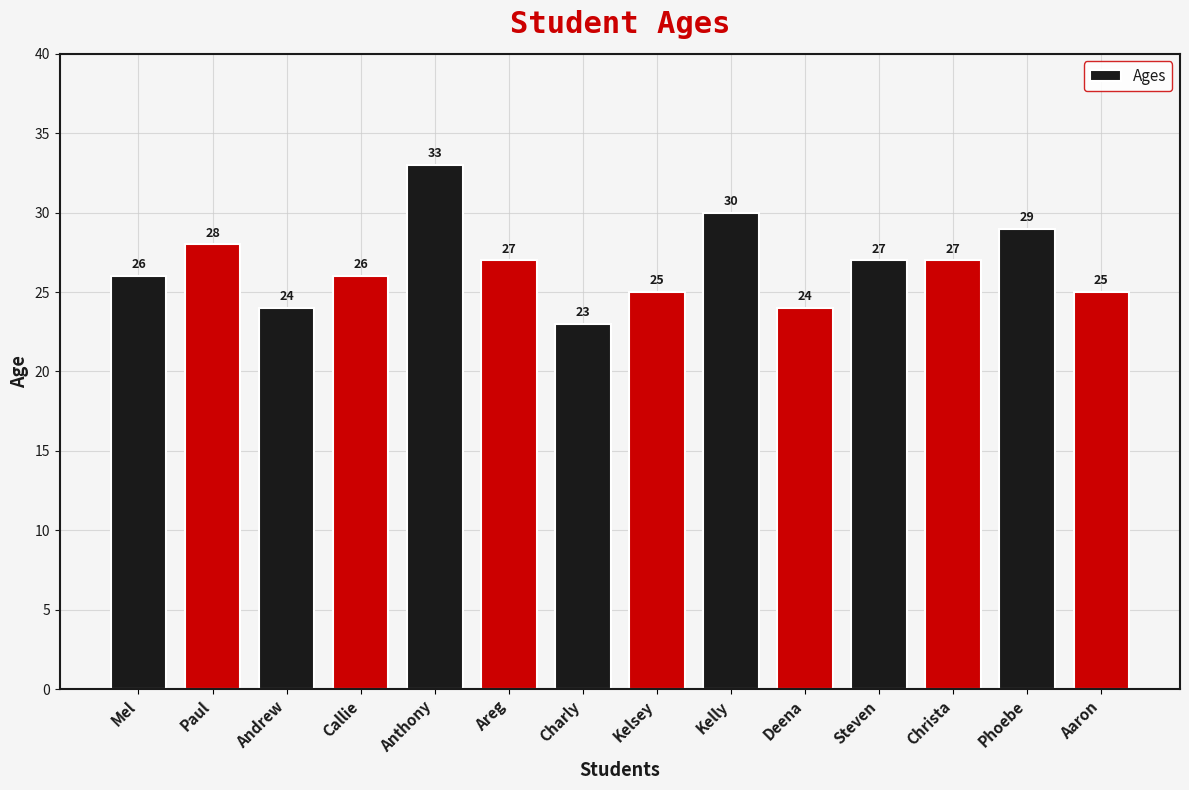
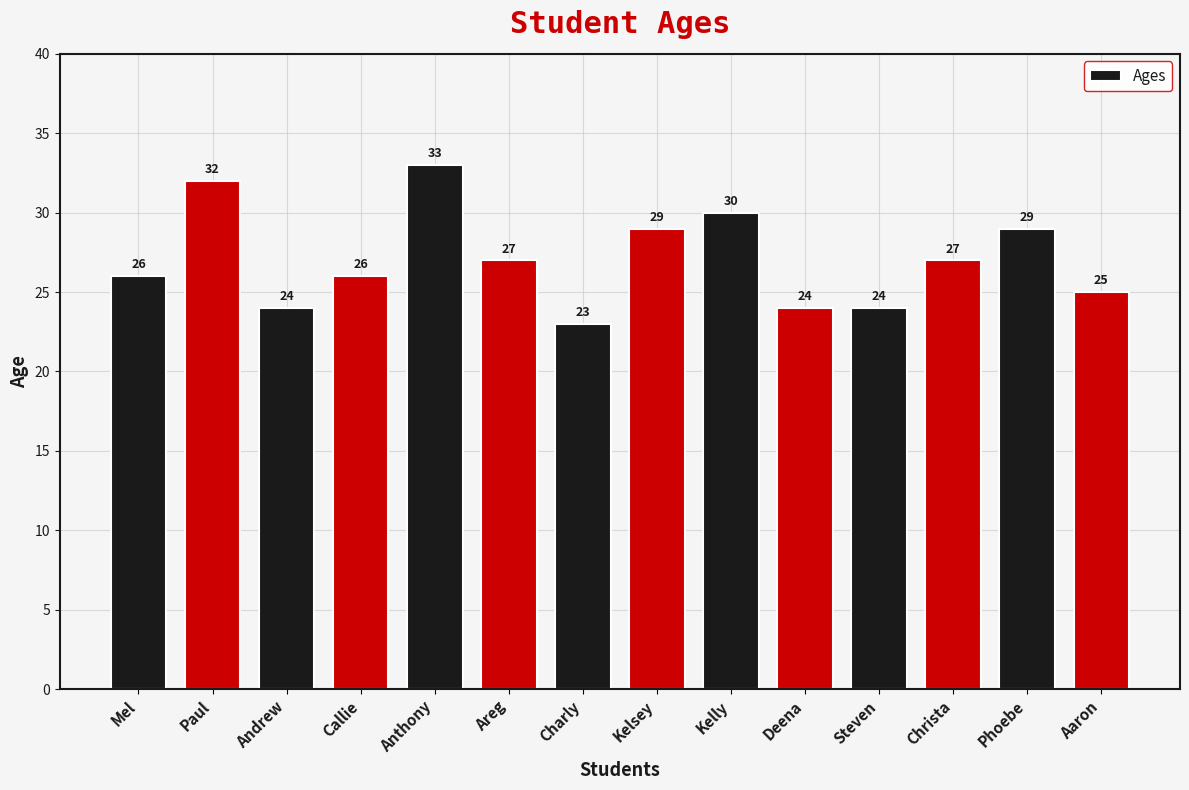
Paul: 28 -> 32
Kelsey: 25 -> 29
Steven: 27 -> 24
